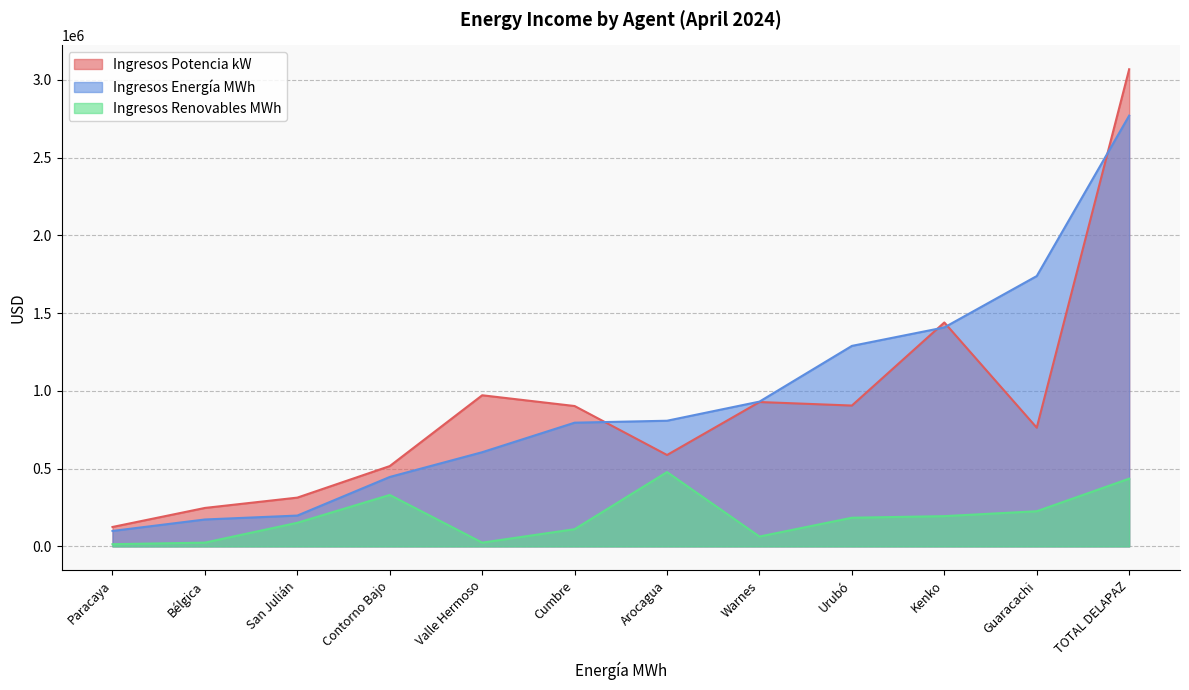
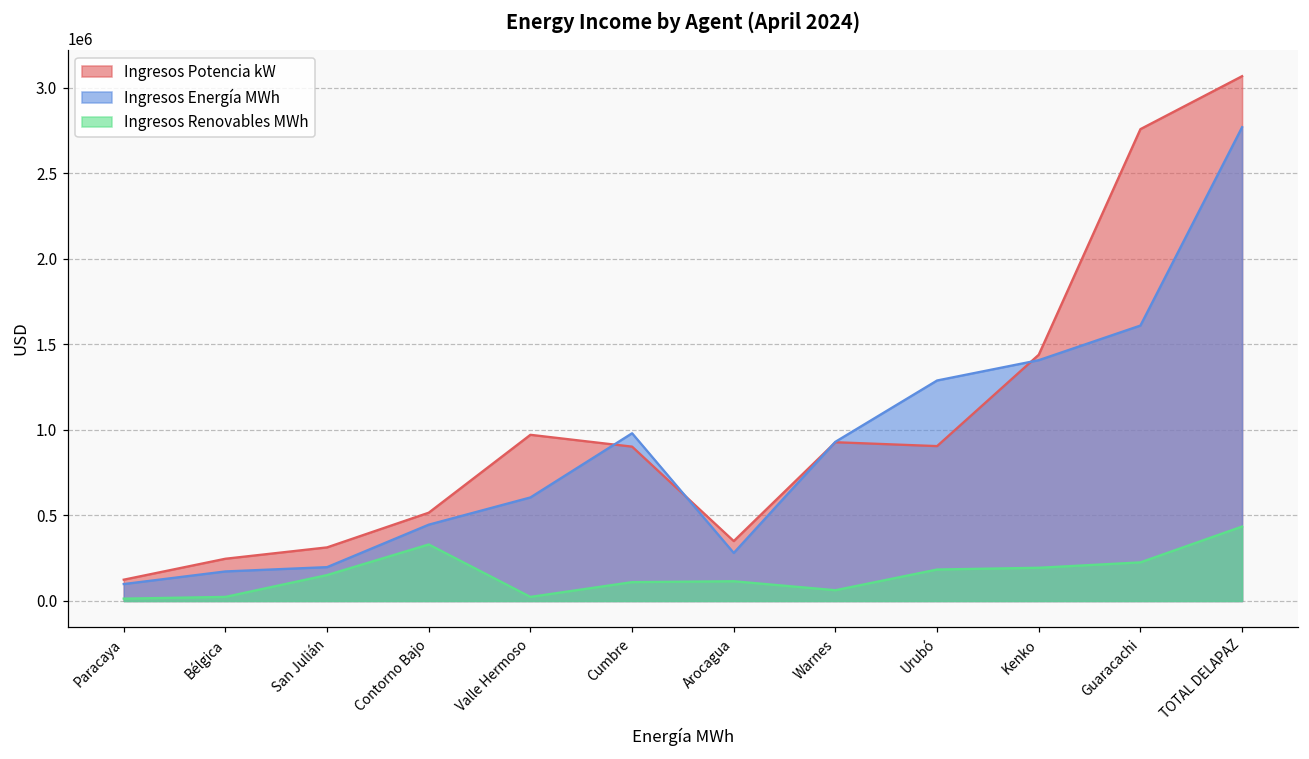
Ingresos Energía MWh, Cumbre: 800000 -> 980000
Ingresos Potencia kW, Arocagua: 590000 -> 350000
Ingresos Energía MWh, Arocagua: 810000 -> 280000
Ingresos Renovables MWh, Arocagua: 480000 -> 120000
Ingresos Potencia kW, Guaracachi: 760000 -> 2760000
Ingresos Energía MWh, Guaracachi: 1740000 -> 1610000
